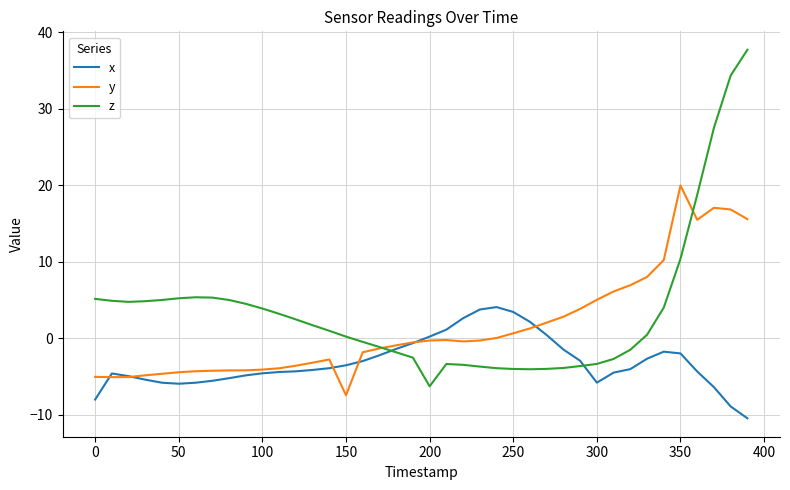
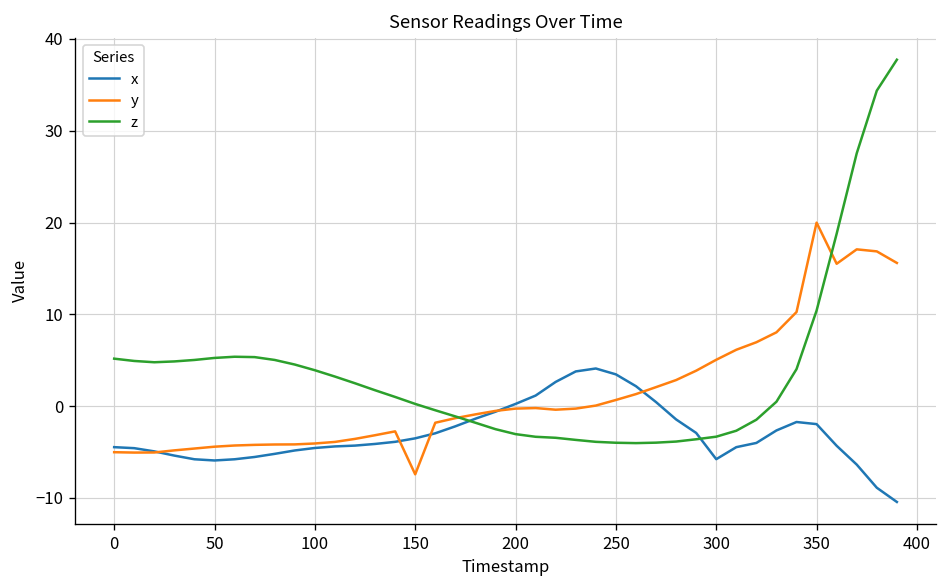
x, 0: -8 -> -4
z, 200: -6 -> -3
